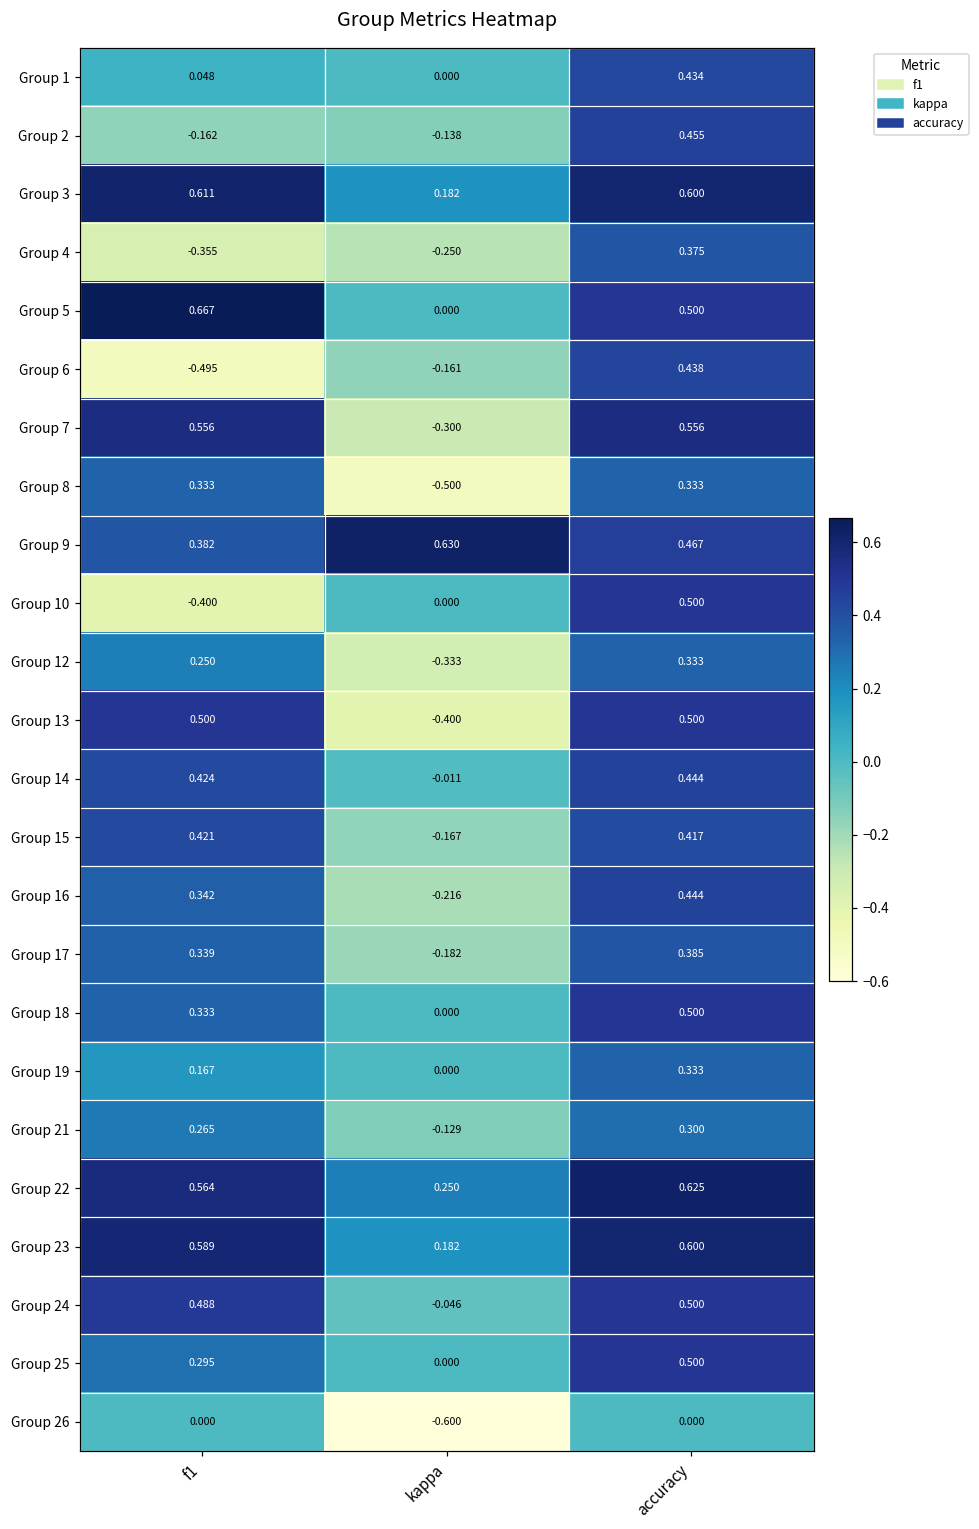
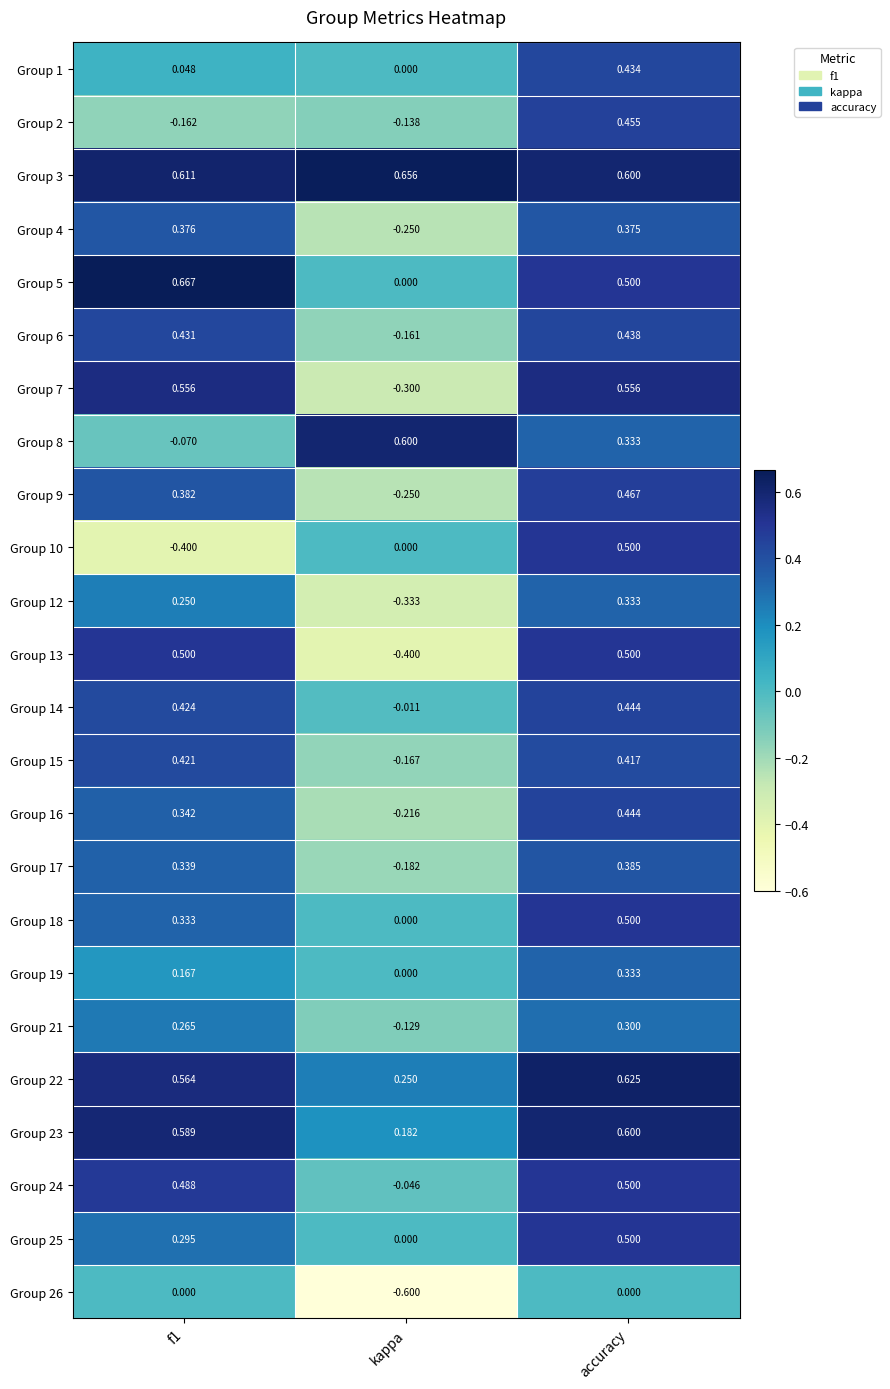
Group 3, kappa: 0.182 -> 0.656
Group 4, f1: -0.355 -> 0.376
Group 6, f1: -0.495 -> 0.431
Group 8, f1: 0.333 -> -0.070
Group 8, kappa: -0.500 -> 0.600
Group 9, kappa: 0.630 -> -0.250
